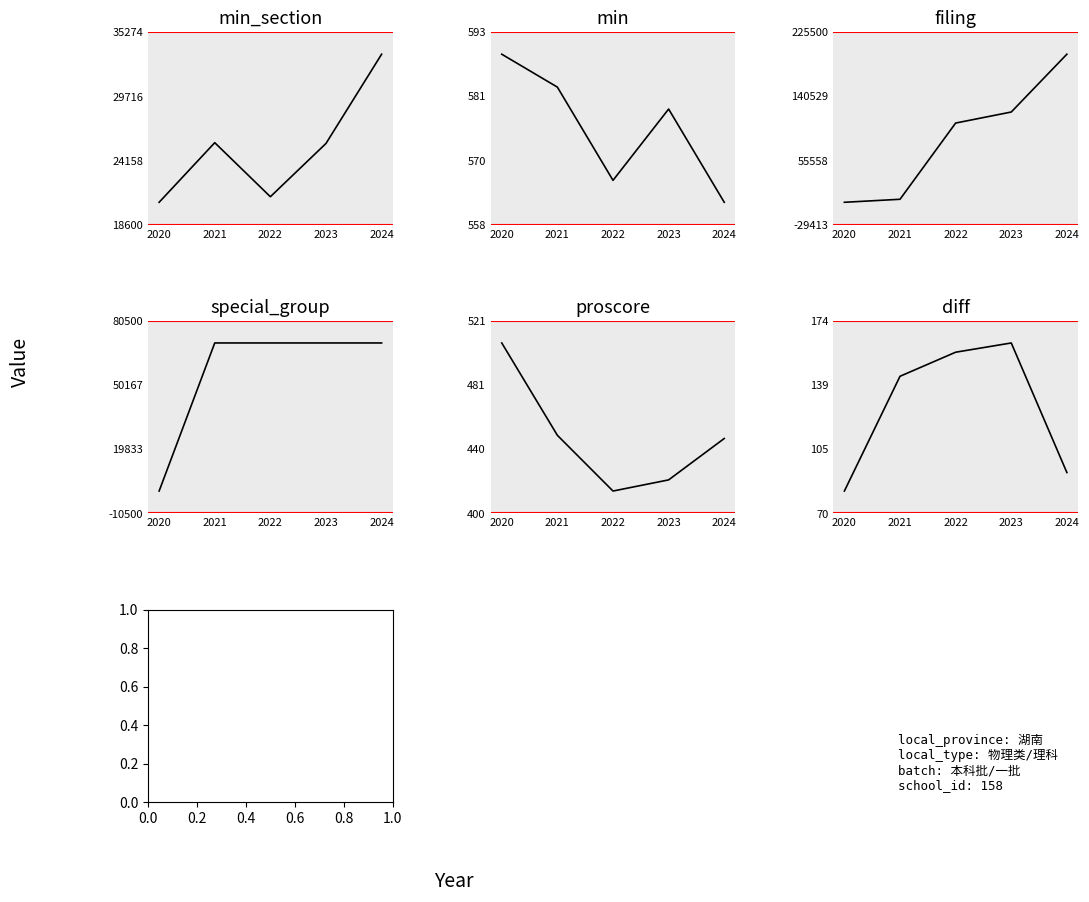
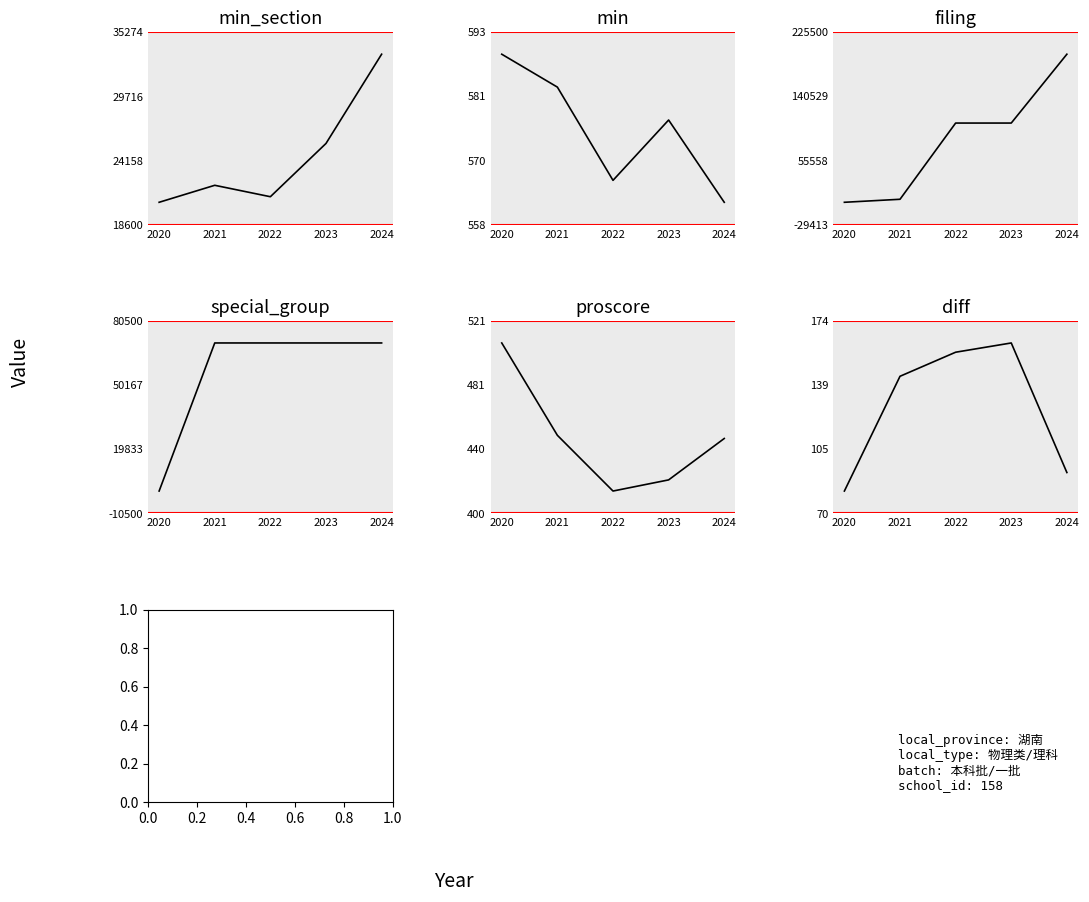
min_section, 2021: 25700 -> 22000
min, 2023: 579 -> 577
filing, 2023: 120000 -> 100000
